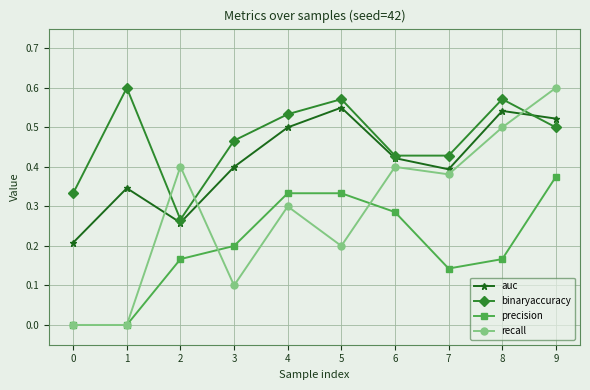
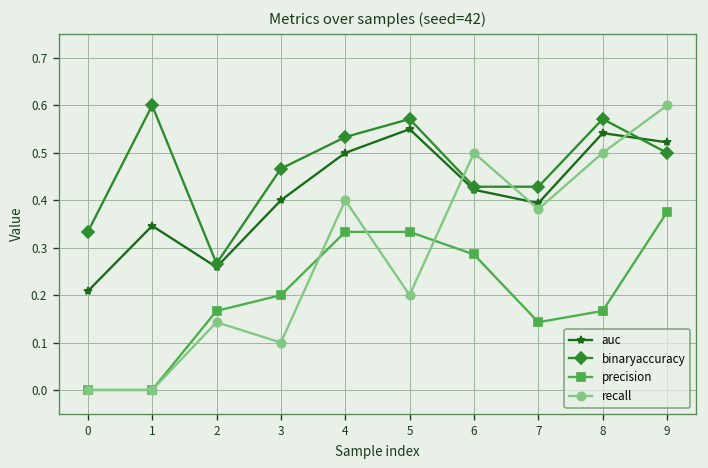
recall, 2: 0.40 -> 0.14
recall, 4: 0.3 -> 0.4
recall, 6: 0.4 -> 0.5
